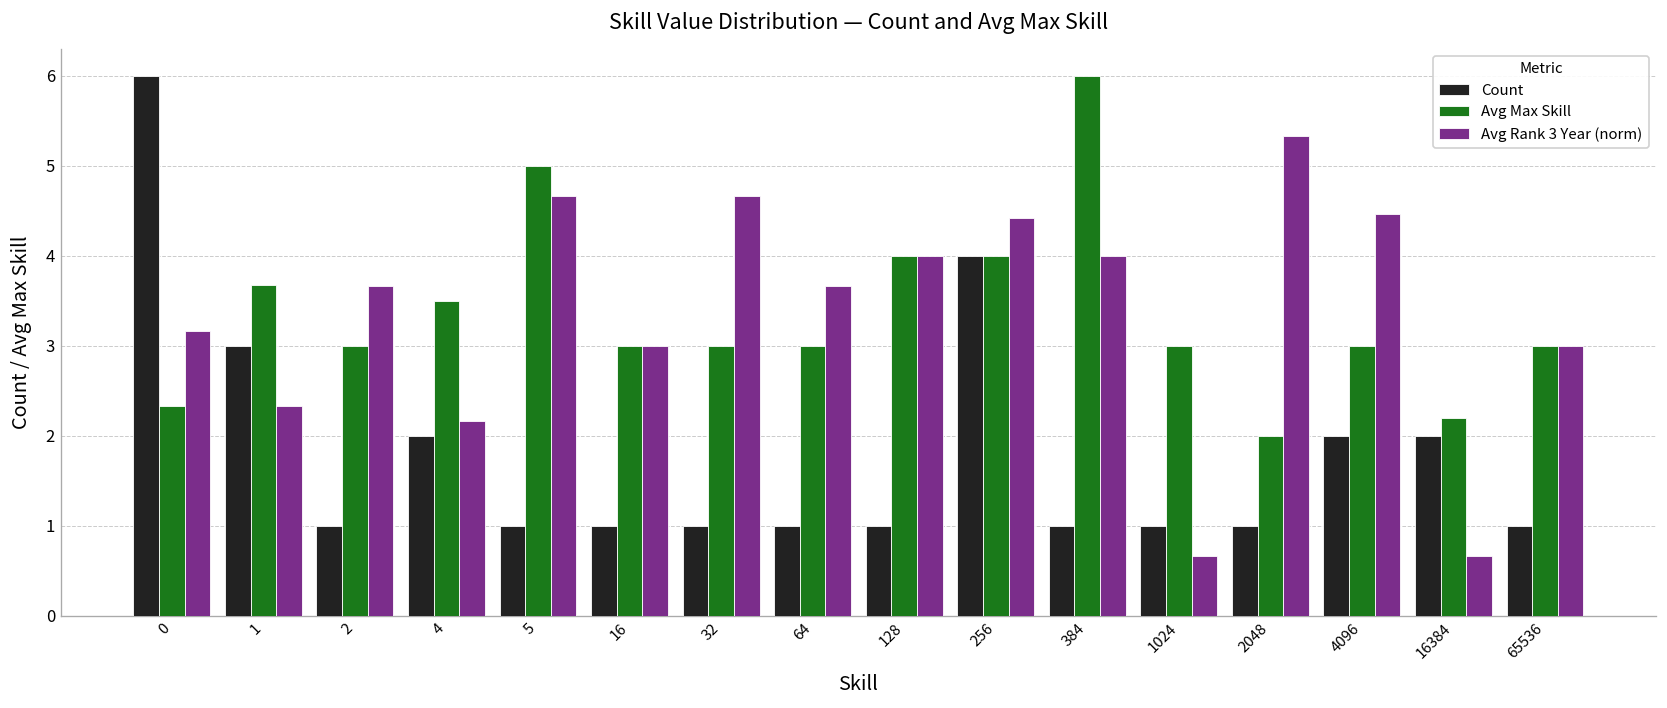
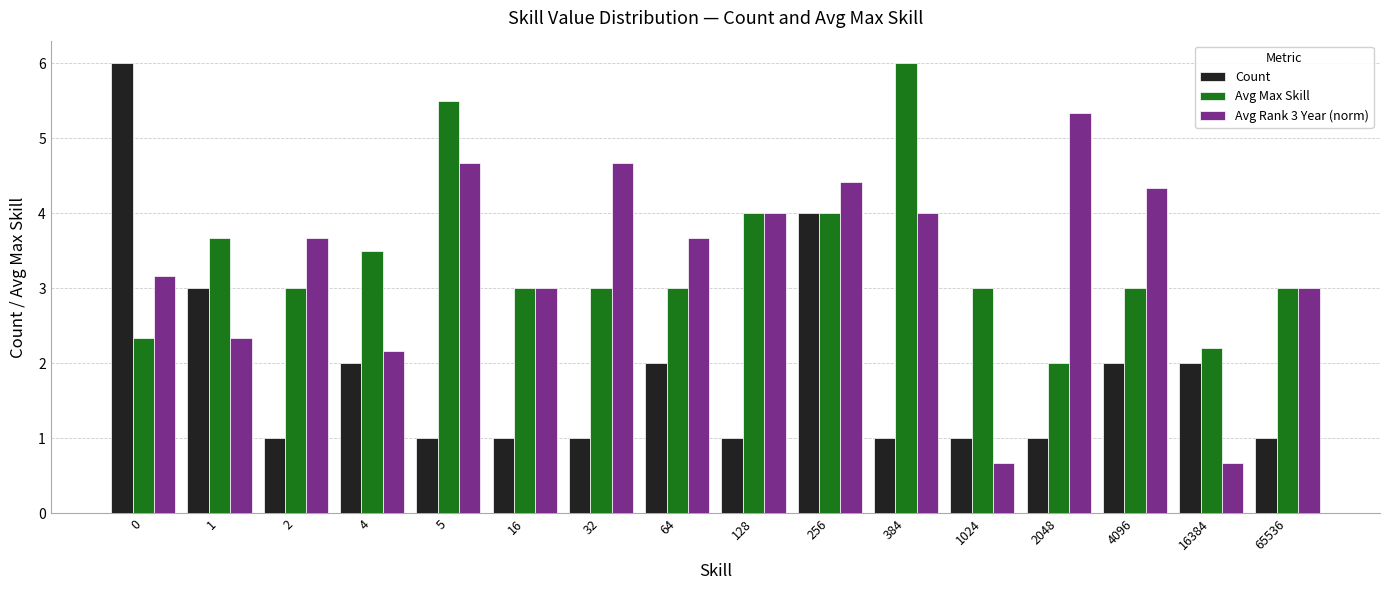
Avg Max Skill, 5: 5.0 -> 5.5
Count, 64: 1 -> 2
Avg Rank 3 Year (norm), 4096: 4.5 -> 4.3
